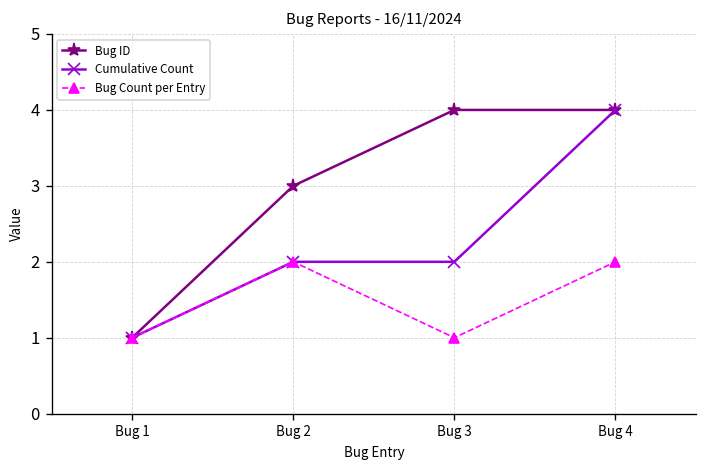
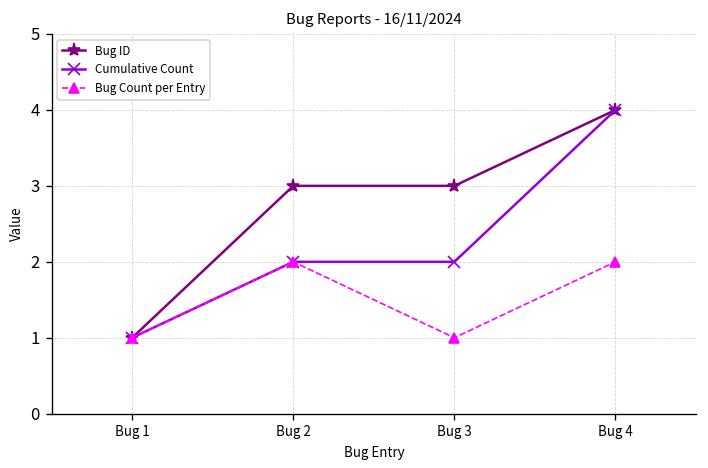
Bug ID, Bug 3: 4 -> 3
